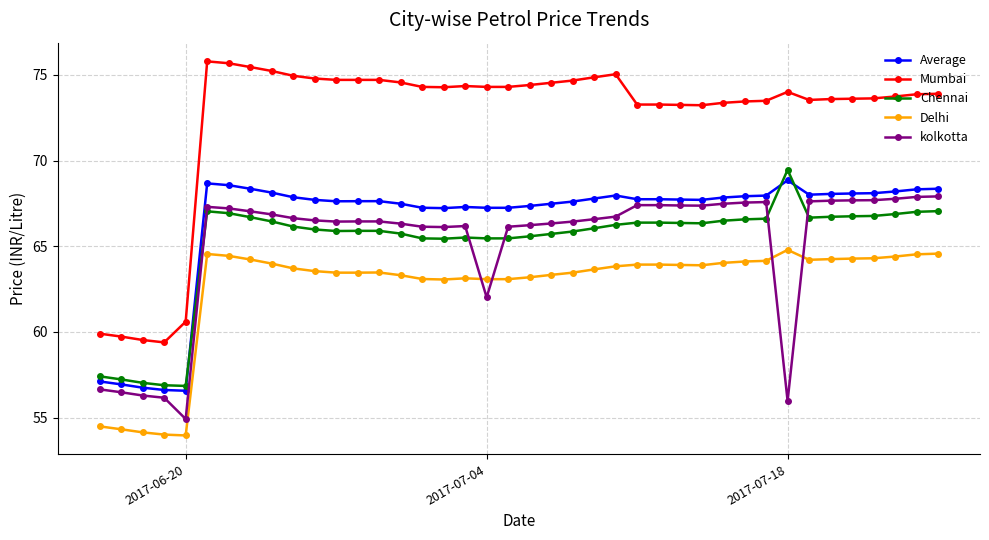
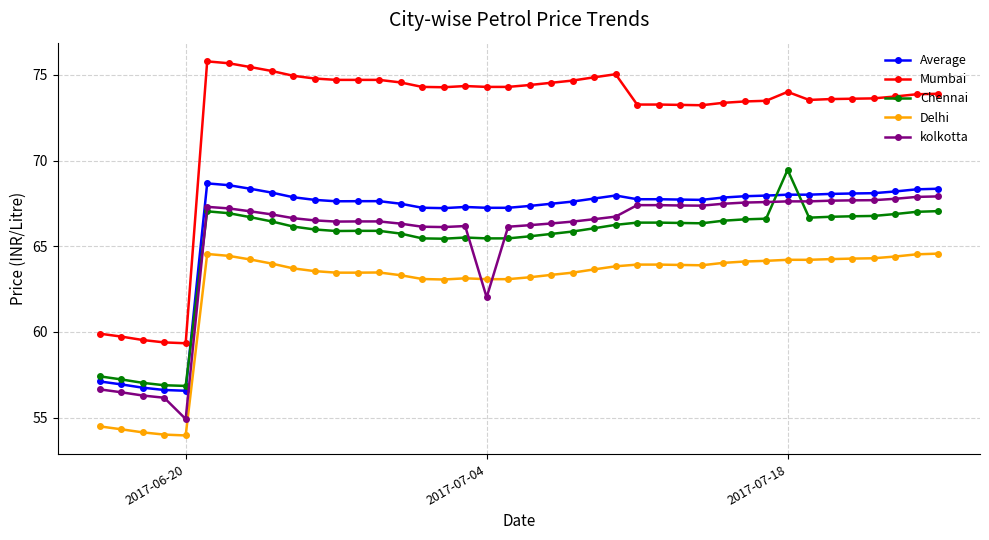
Mumbai, 2017-06-20: 60.6 -> 59.3
Average, 2017-07-18: 68.9 -> 68.0
Delhi, 2017-07-18: 64.8 -> 64.2
kolkotta, 2017-07-18: 56.0 -> 67.6
